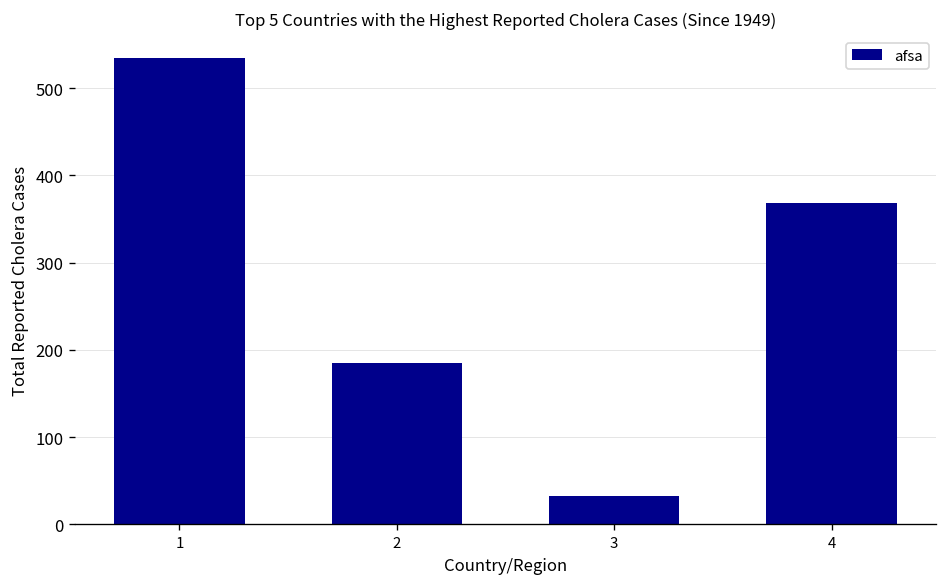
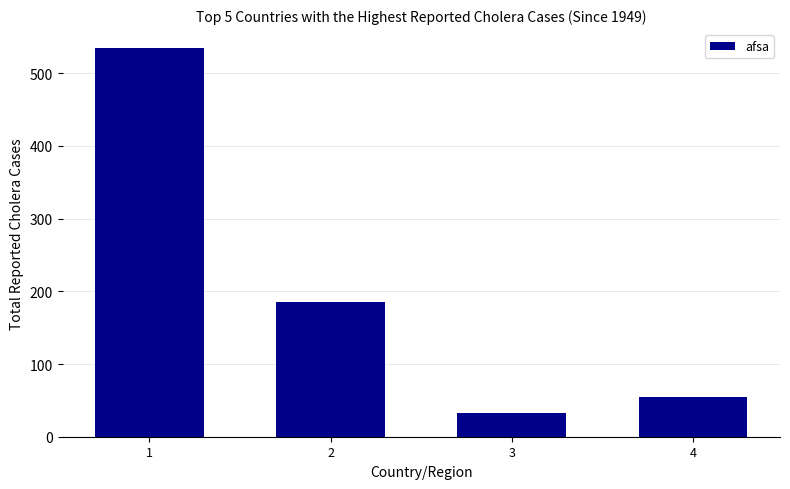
4: 370 -> 50
